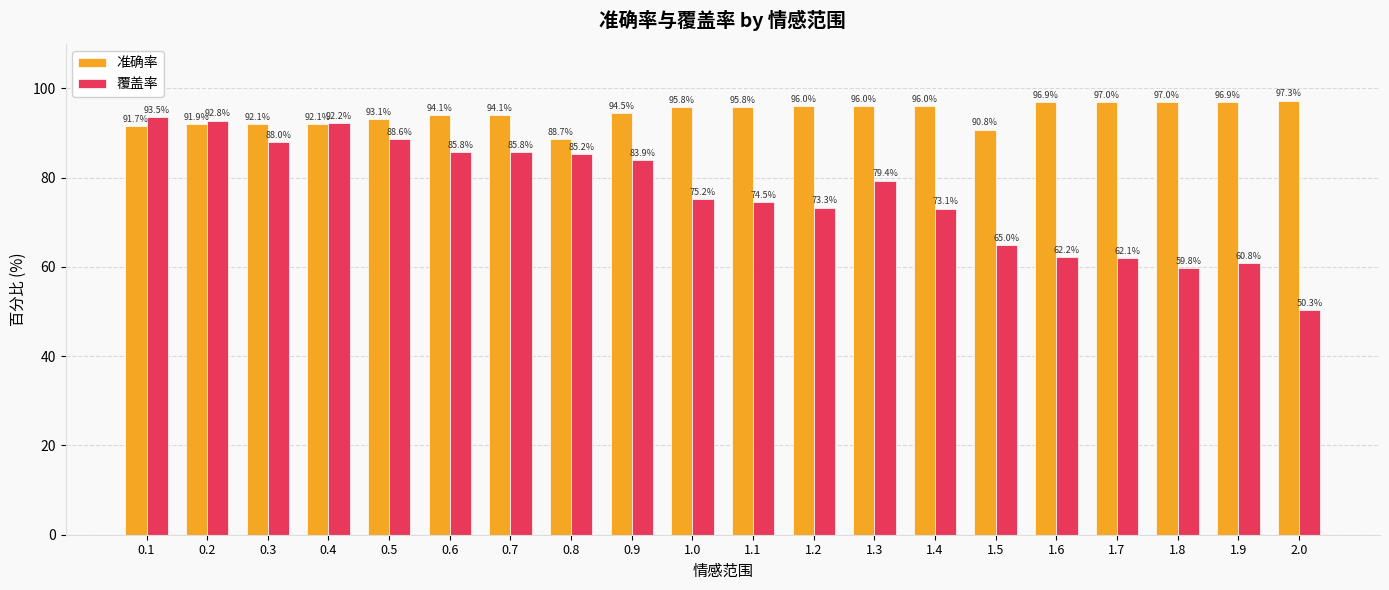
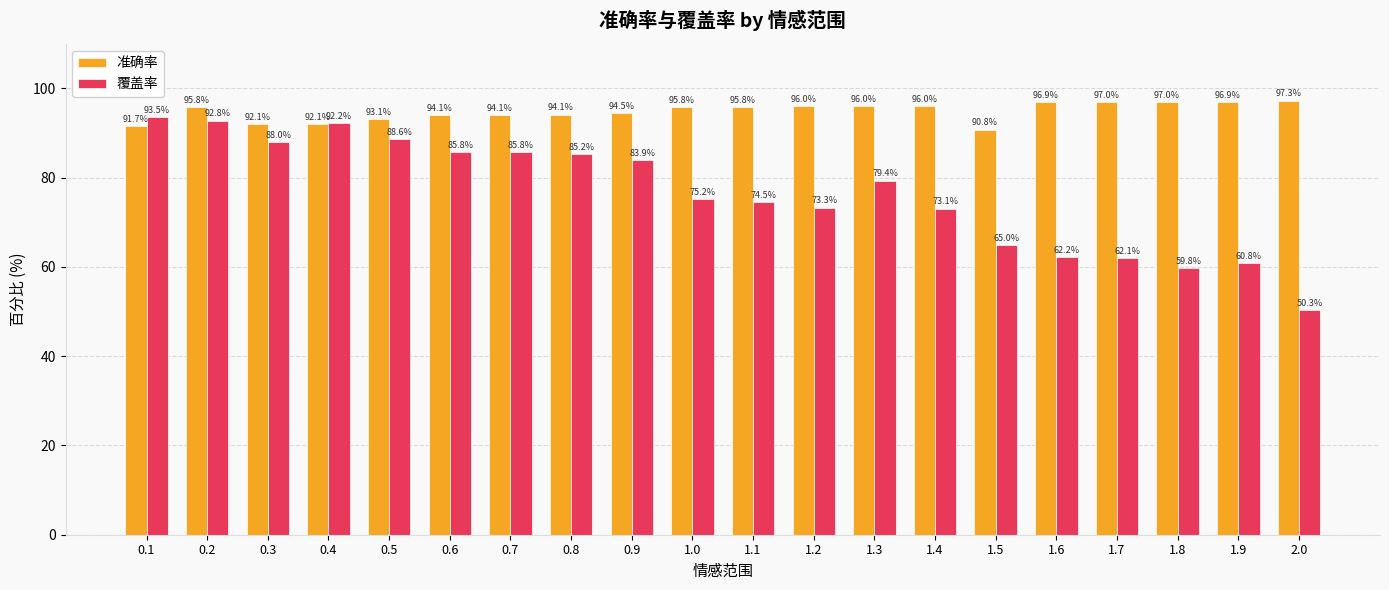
准确率, 0.2: 91.9% -> 95.8%
准确率, 0.8: 88.7% -> 94.1%
